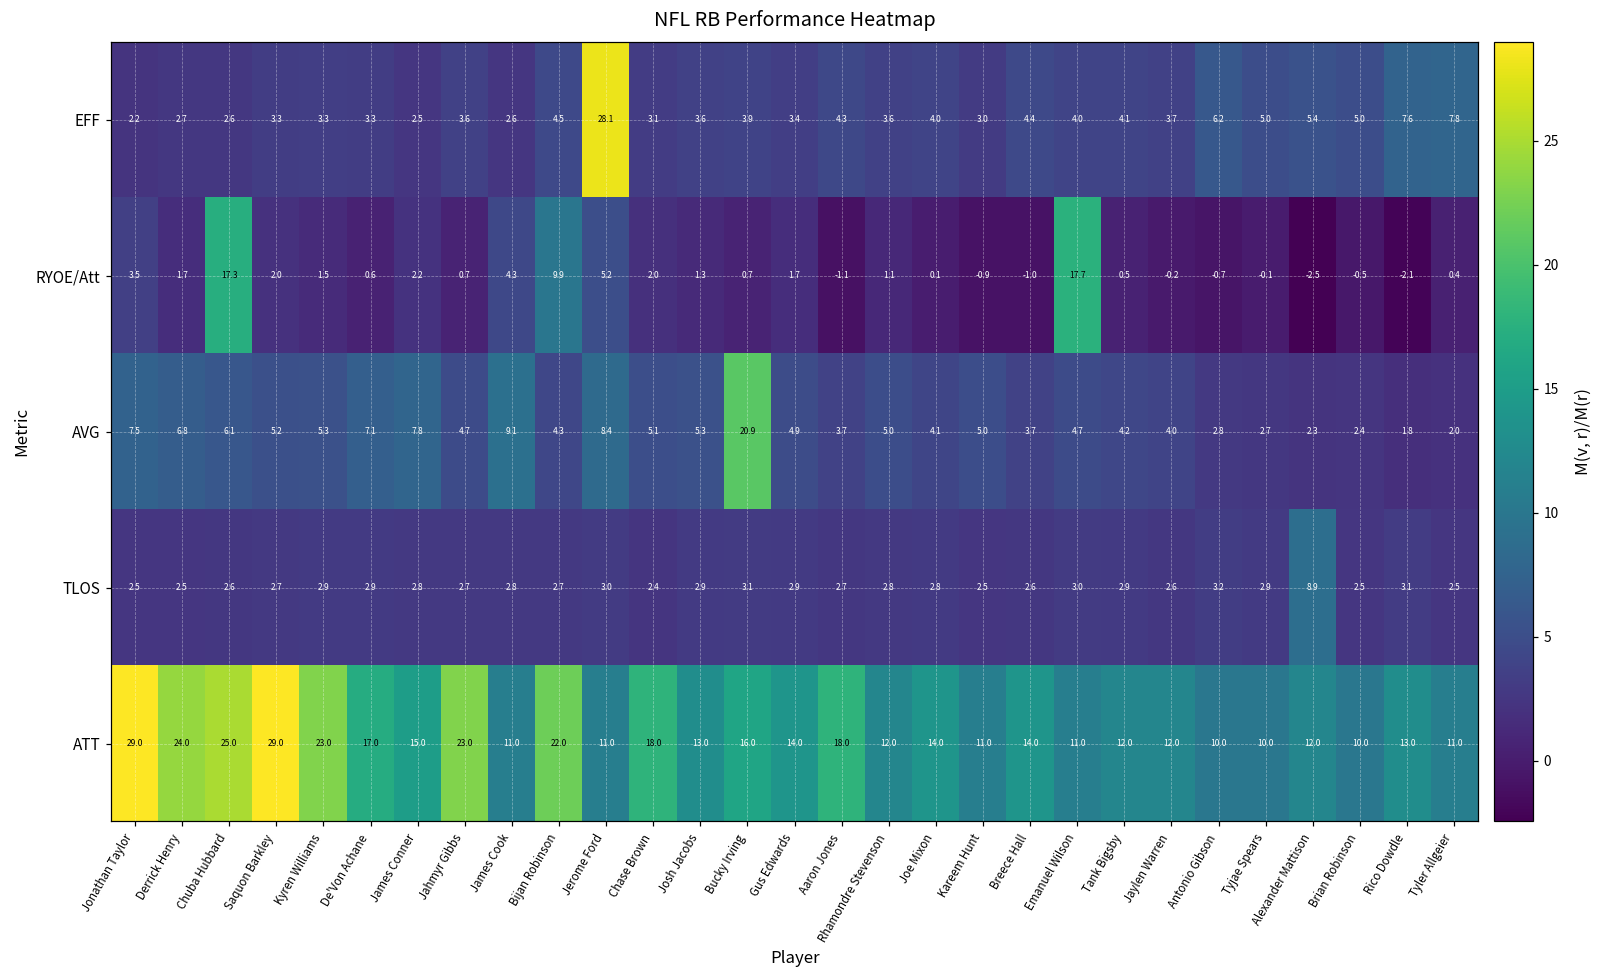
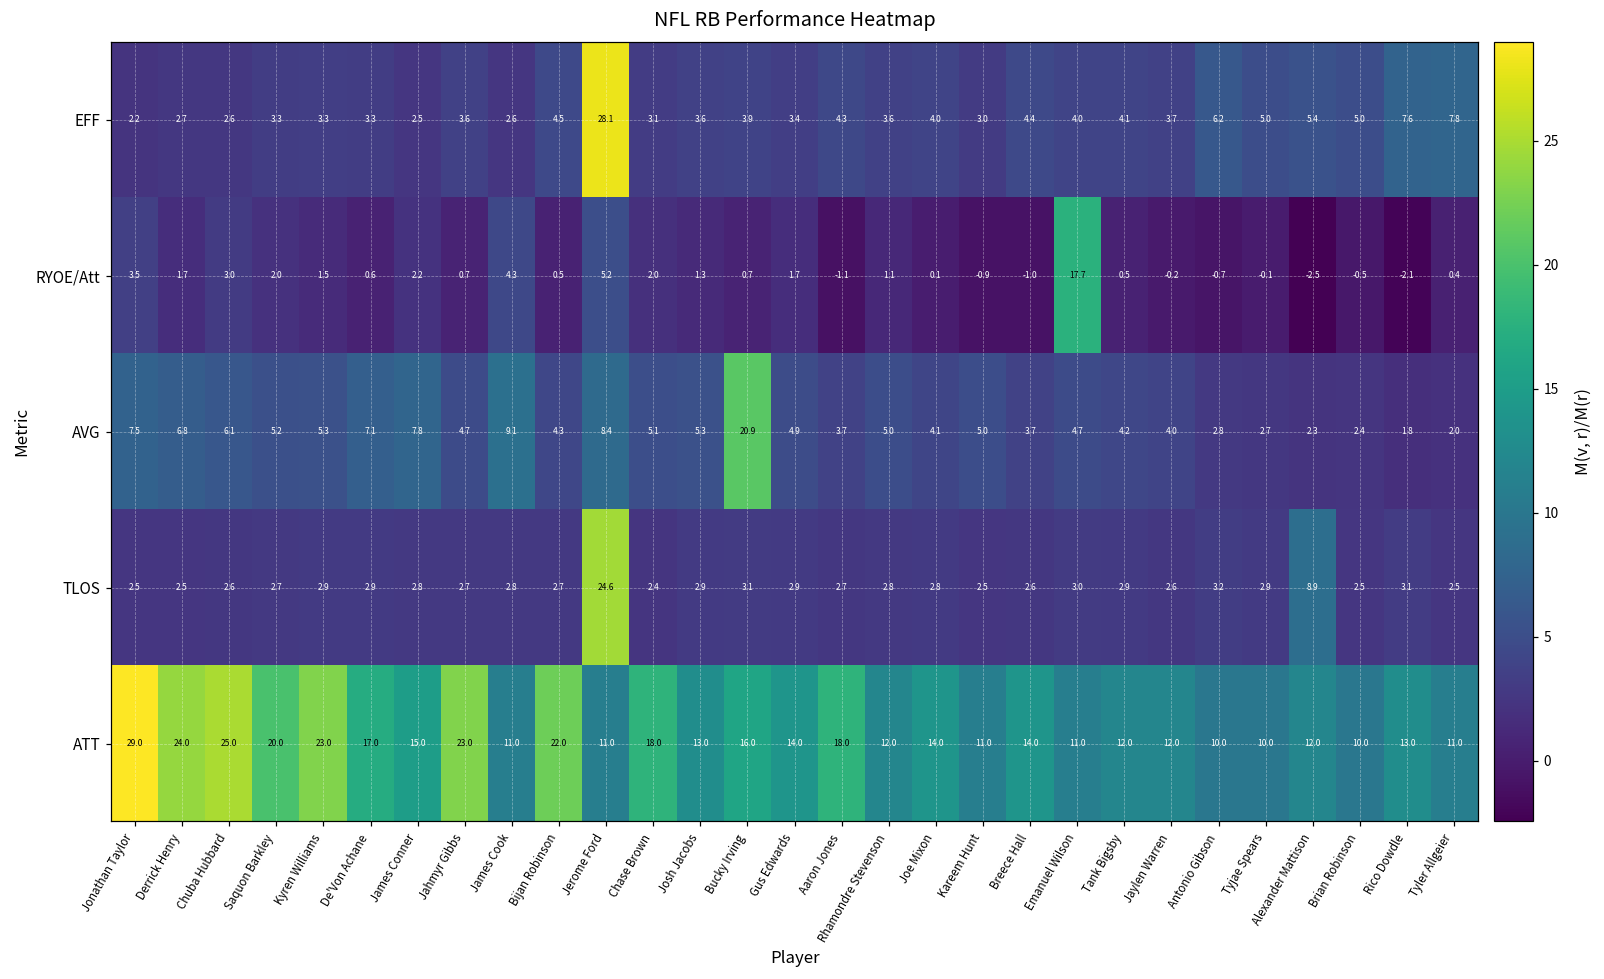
RYOE/Att, Chuba Hubbard: 17.3 -> 3.0
RYOE/Att, Bijan Robinson: 9.9 -> 0.5
TLOS, Jerome Ford: 3.0 -> 24.6
ATT, Saquon Barkley: 29.0 -> 20.0
